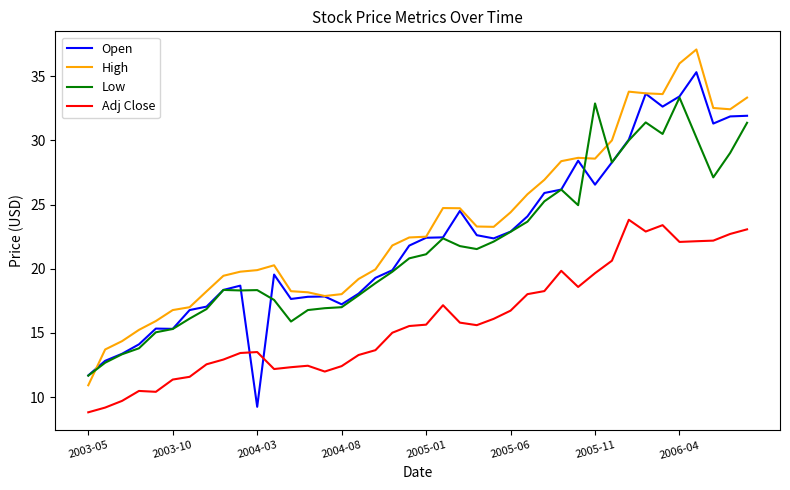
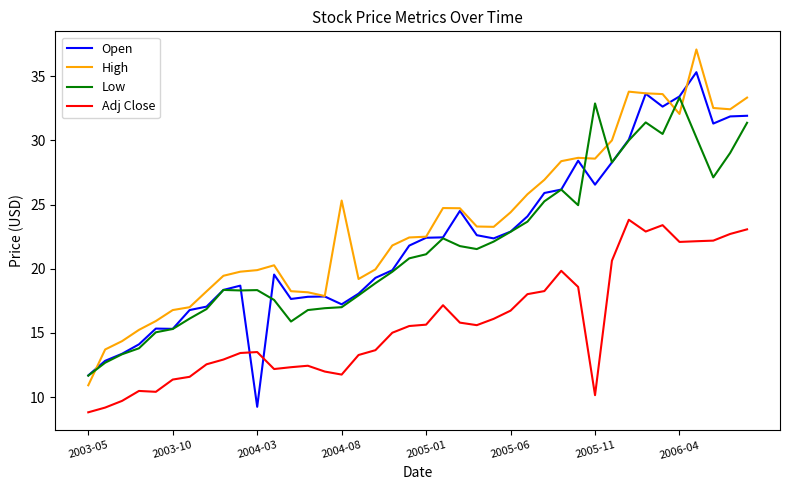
High, 2004-08: 18.0 -> 25.3
Adj Close, 2004-08: 12.4 -> 11.7
Adj Close, 2005-11: 19.7 -> 10.1
High, 2006-04: 36.0 -> 32.1
